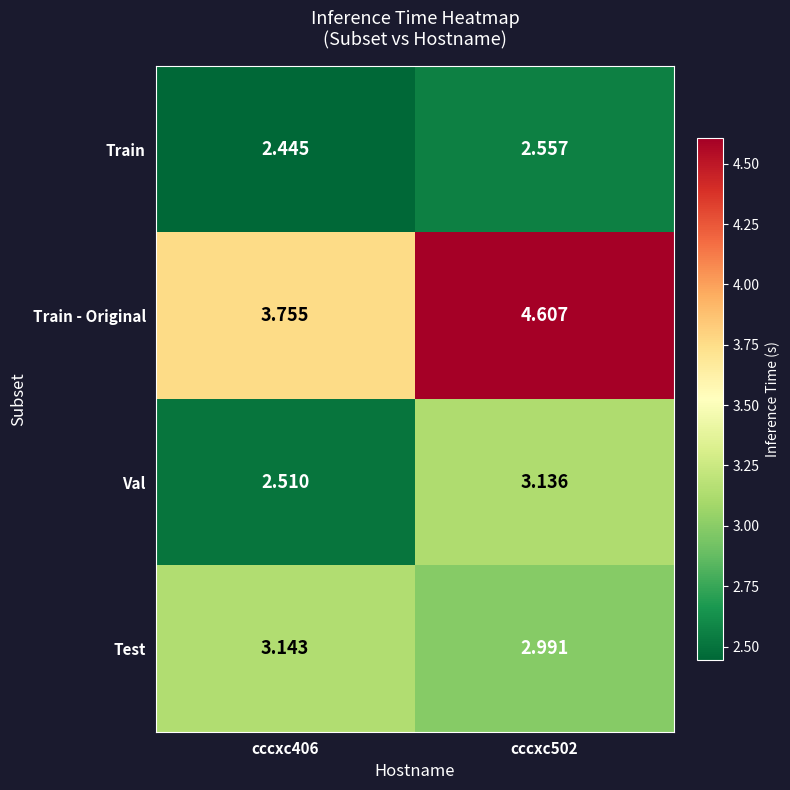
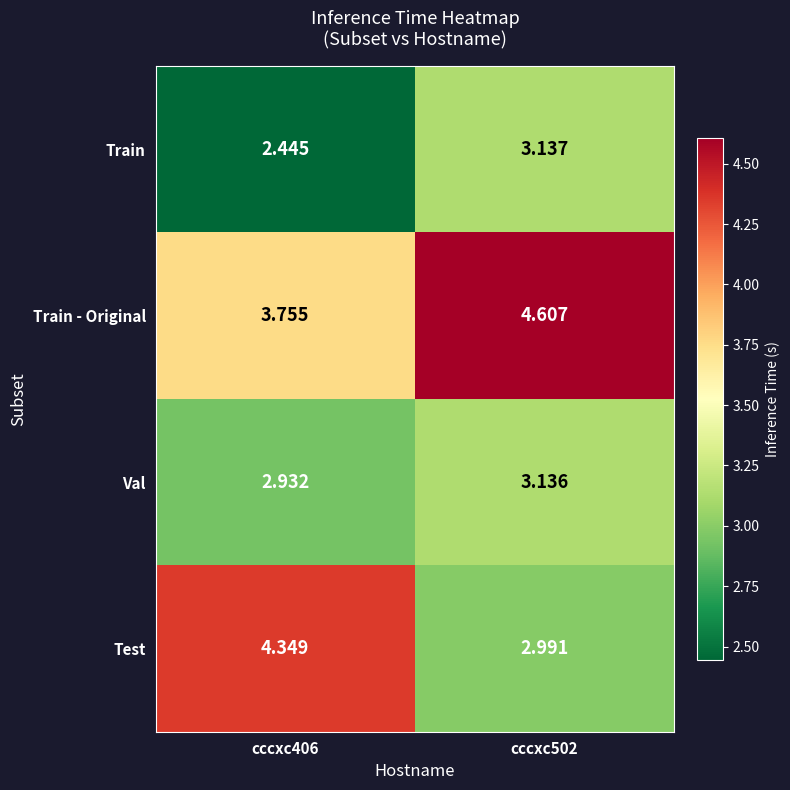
Train, cccxc502: 2.557 -> 3.137
Val, cccxc406: 2.510 -> 2.932
Test, cccxc406: 3.143 -> 4.349
